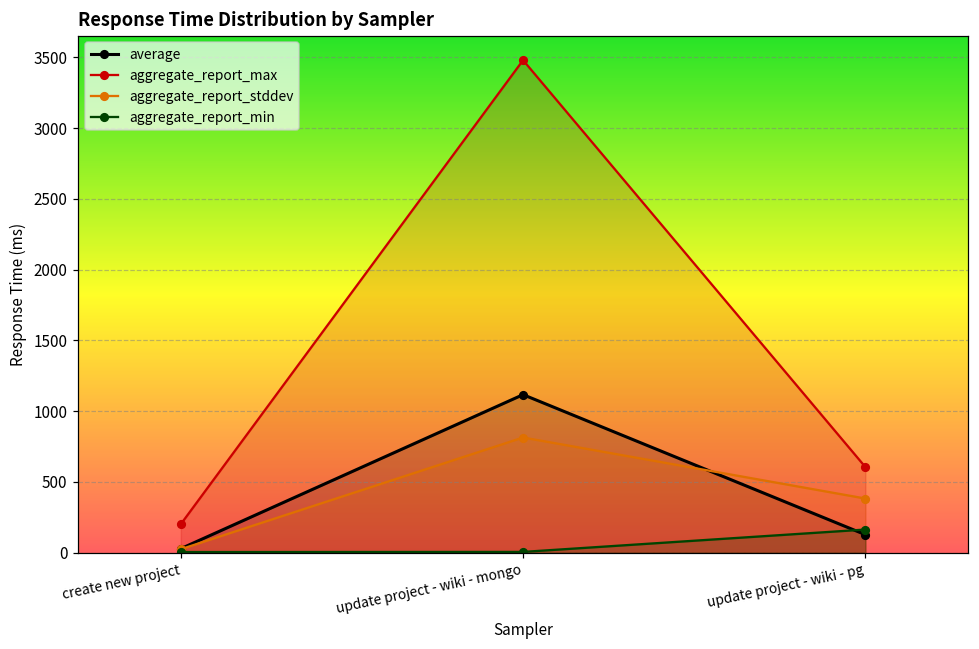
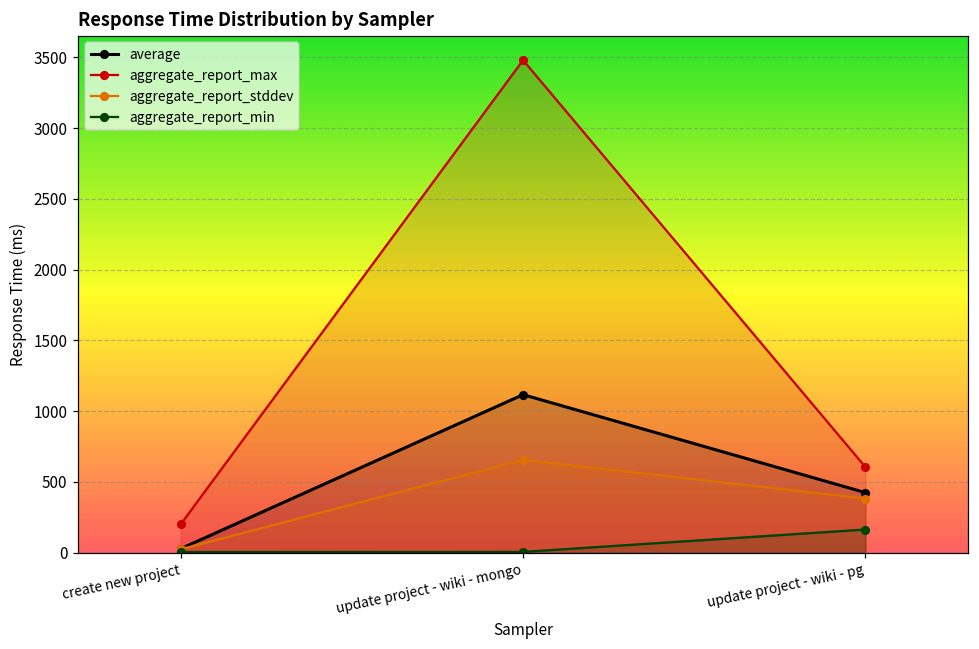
aggregate_report_stddev, update project - wiki - mongo: 810 -> 660
average, update project - wiki - pg: 130 -> 430
